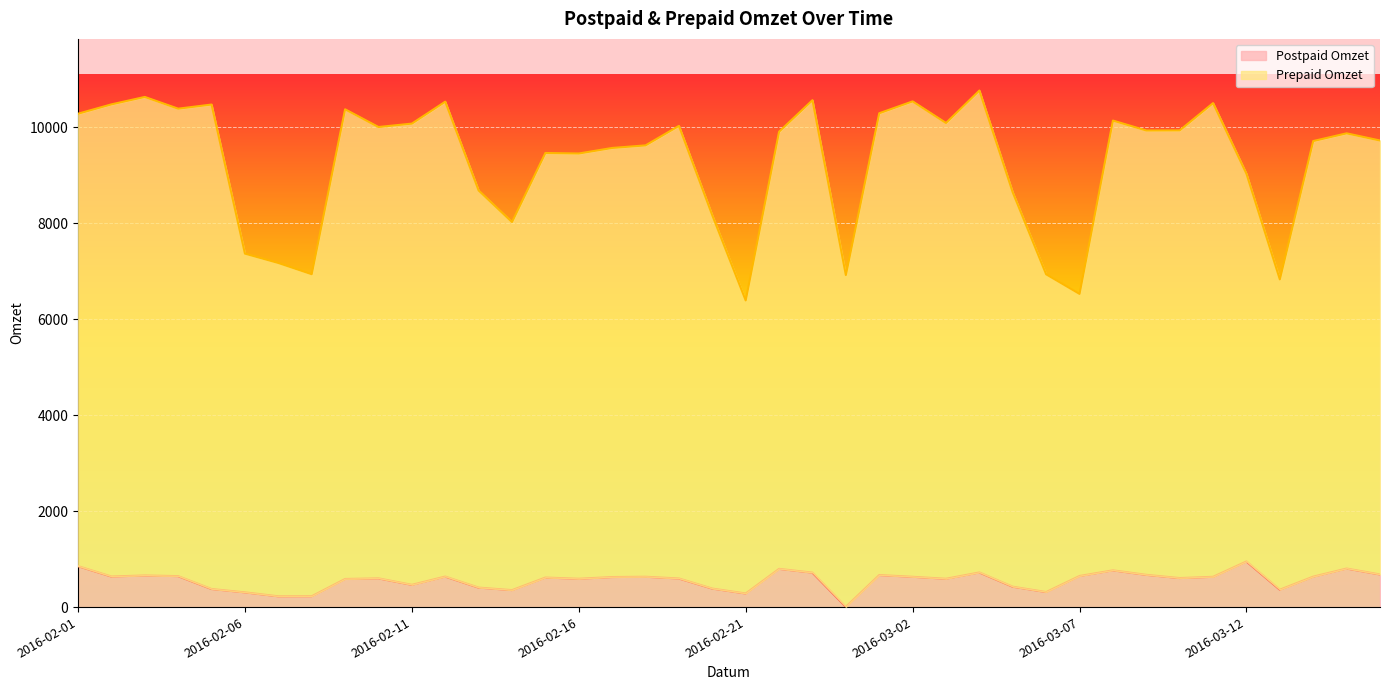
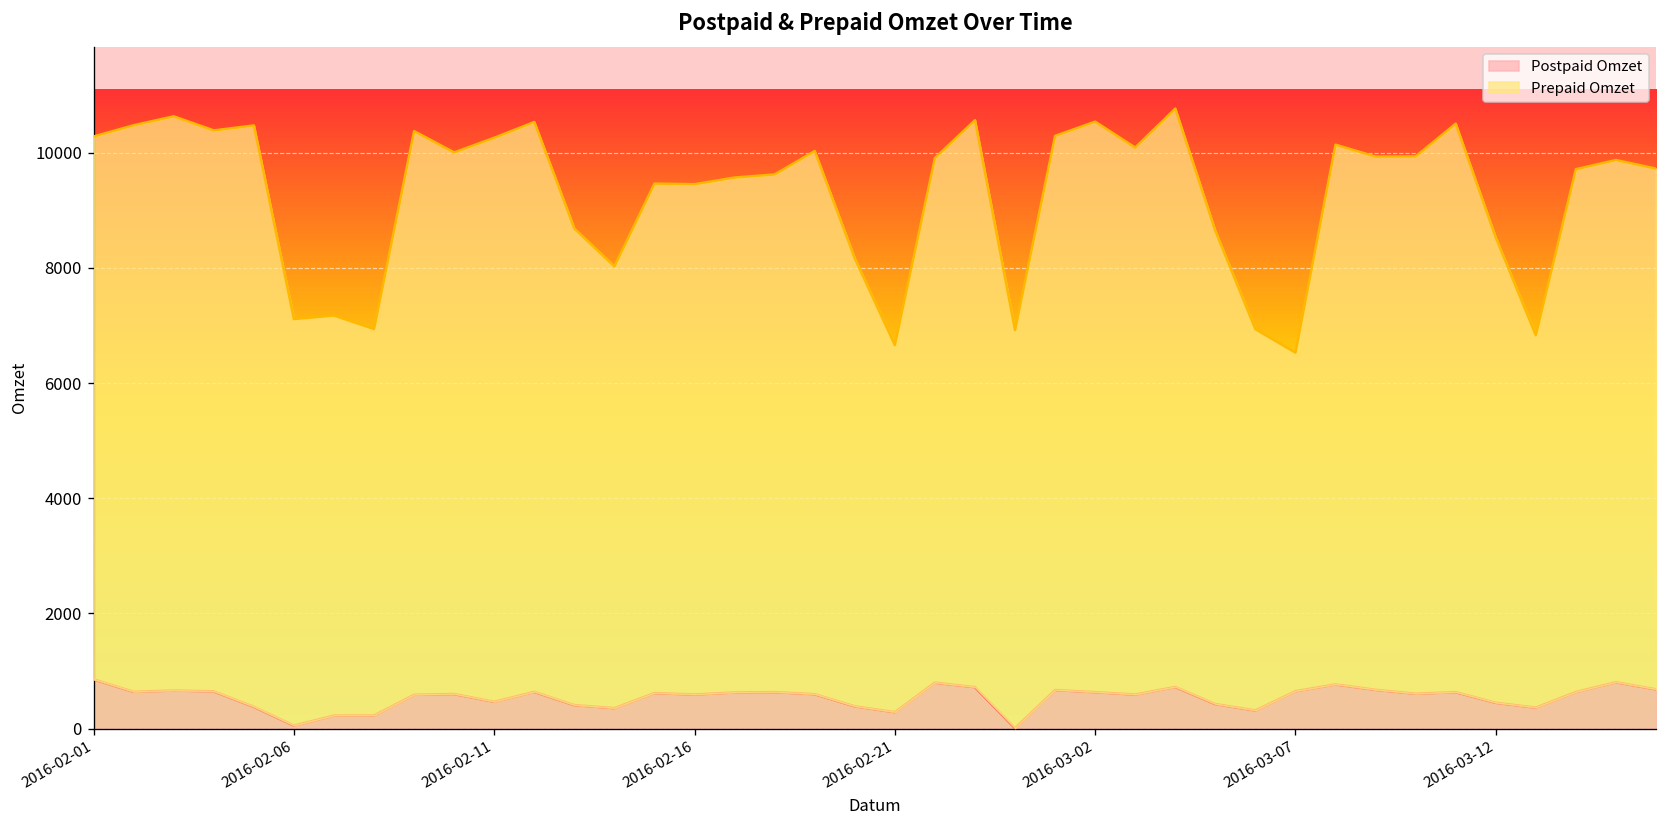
Postpaid Omzet, 2016-02-06: 300 -> 100
Prepaid Omzet, 2016-02-11: 9600 -> 9800
Prepaid Omzet, 2016-02-21: 6100 -> 6400
Postpaid Omzet, 2016-03-12: 1000 -> 400
